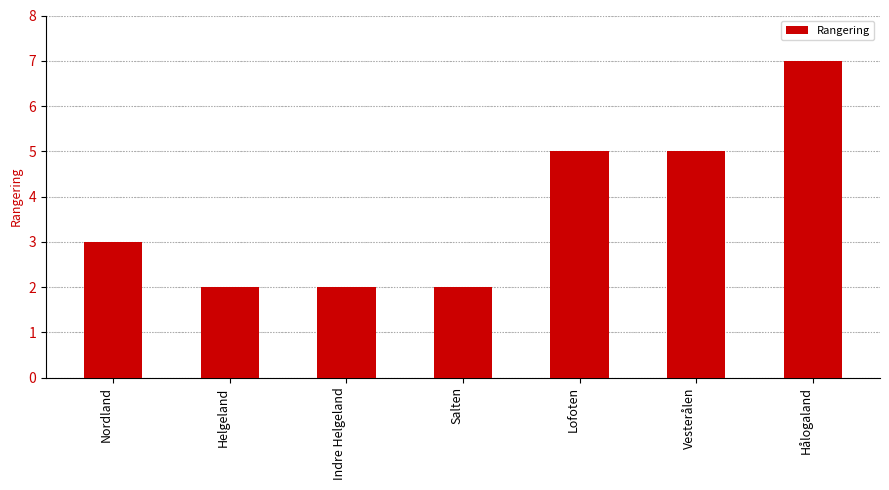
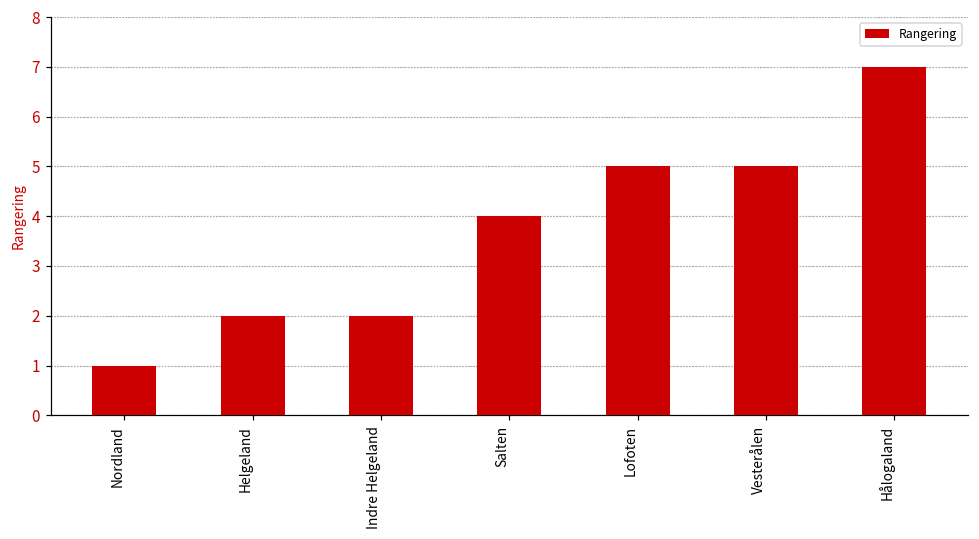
Nordland: 3 -> 1
Salten: 2 -> 4
